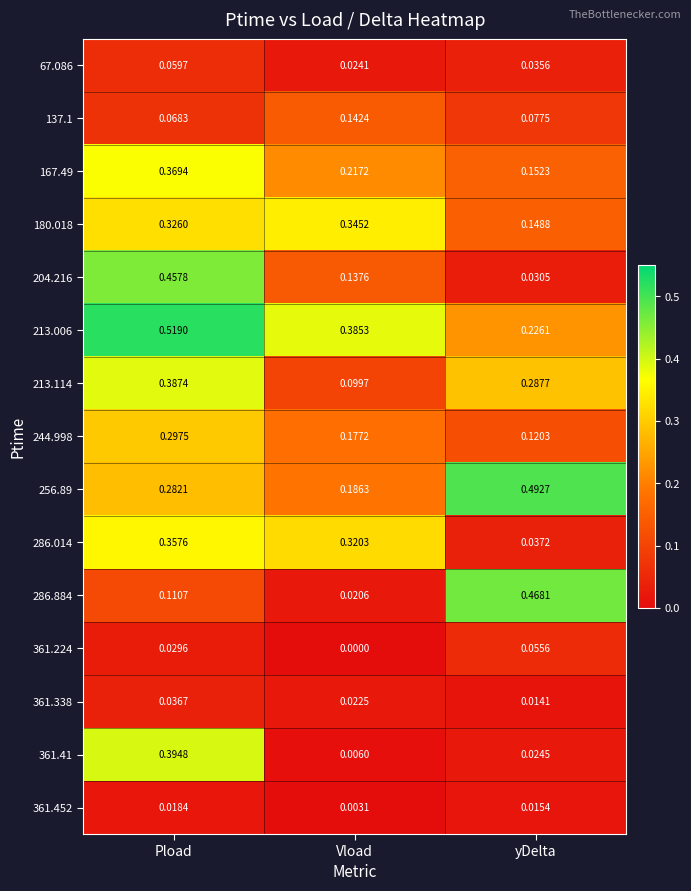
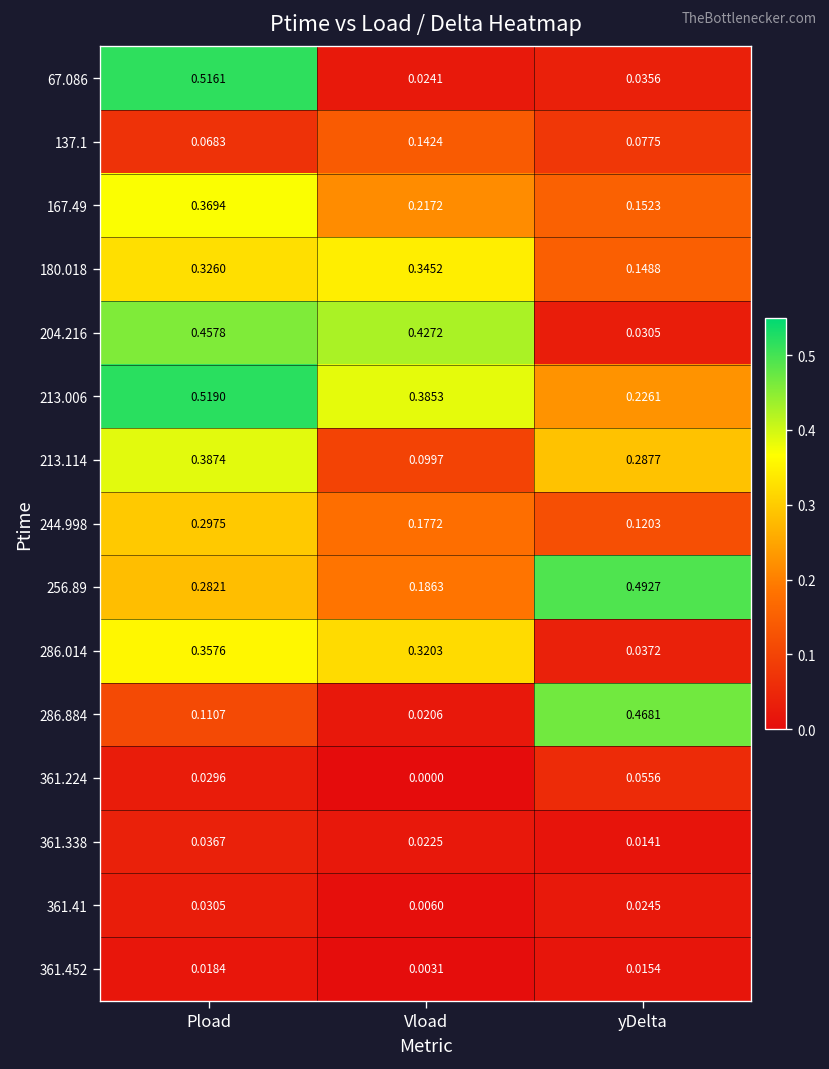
67.086, Pload: 0.0597 -> 0.5161
204.216, Vload: 0.1376 -> 0.4272
361.41, Pload: 0.3948 -> 0.0305
